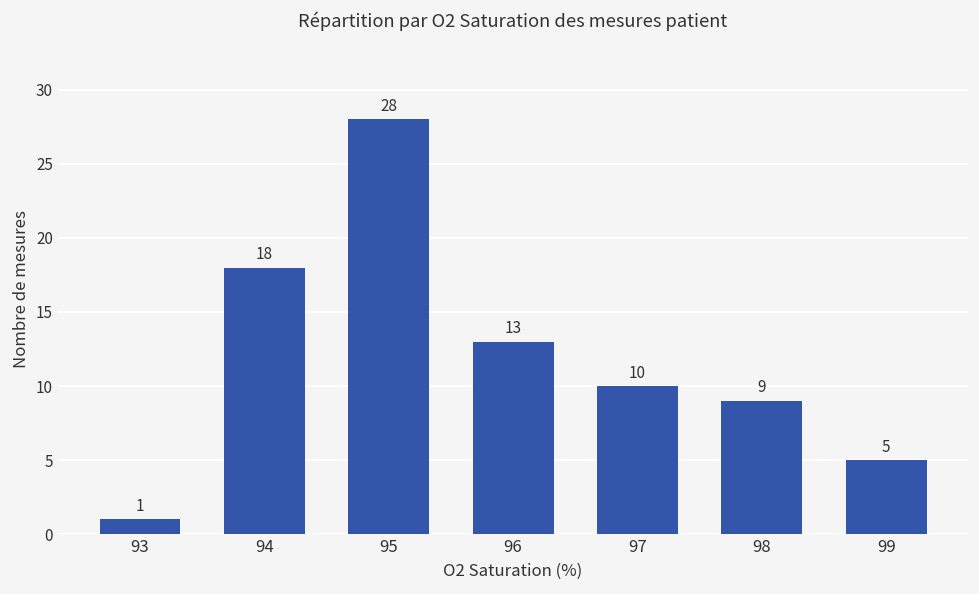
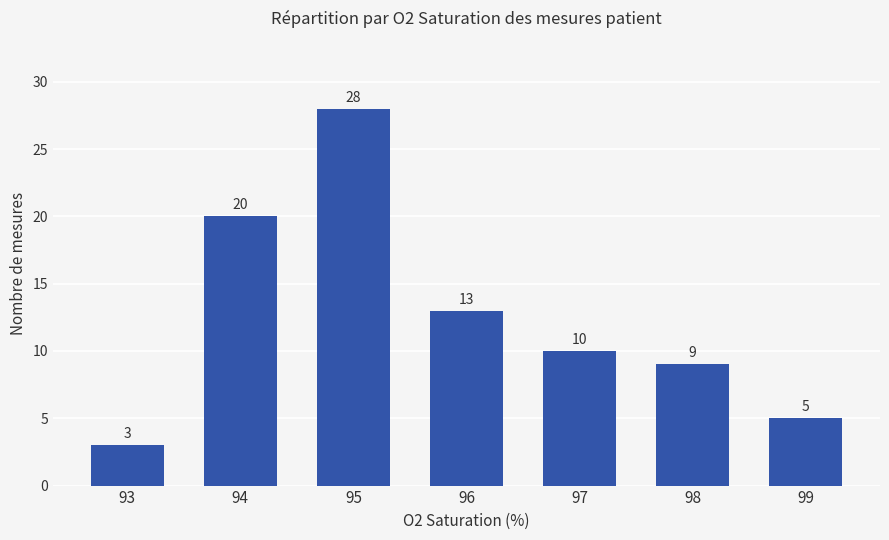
93: 1 -> 3
94: 18 -> 20
